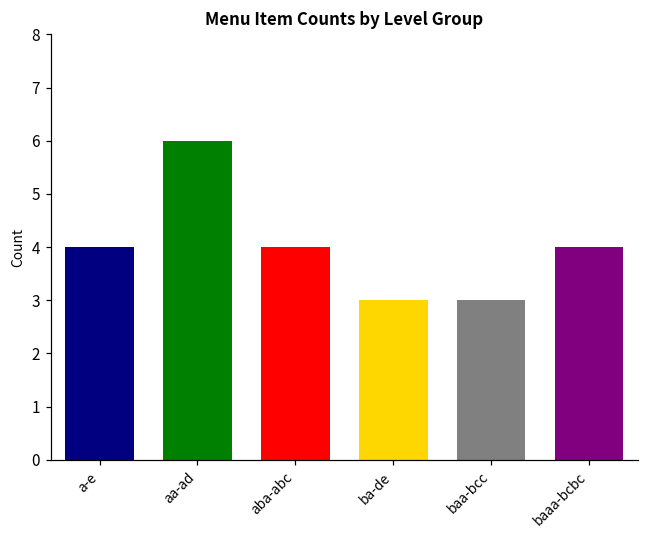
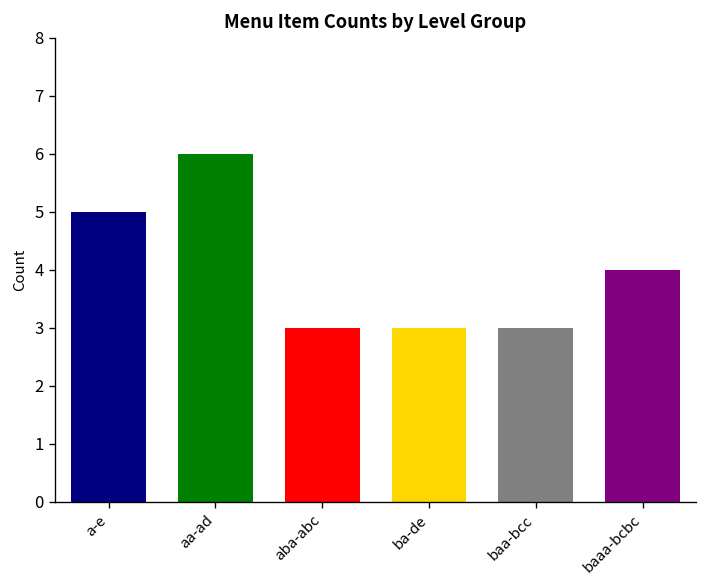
a-e: 4 -> 5
aba-abc: 4 -> 3
